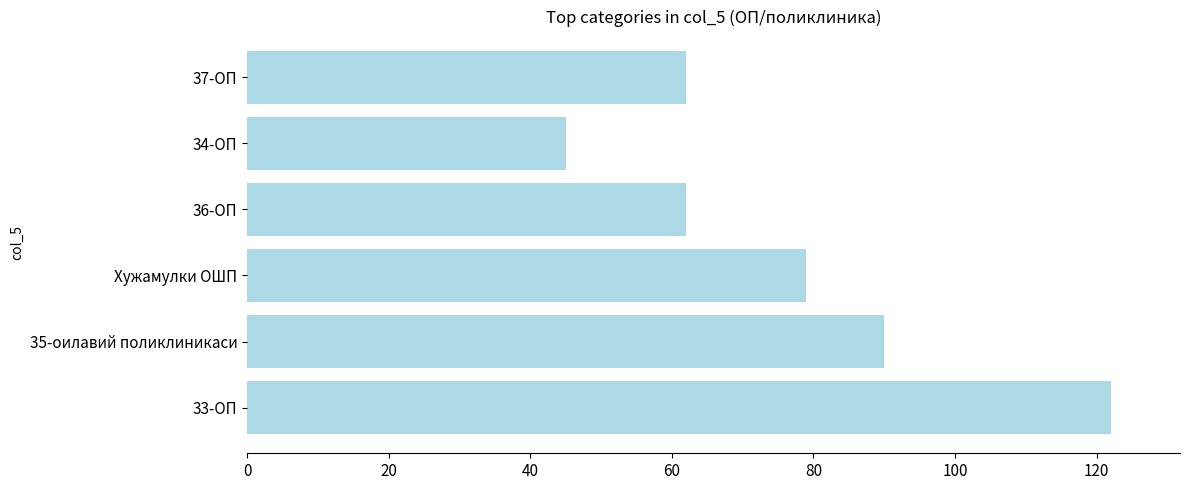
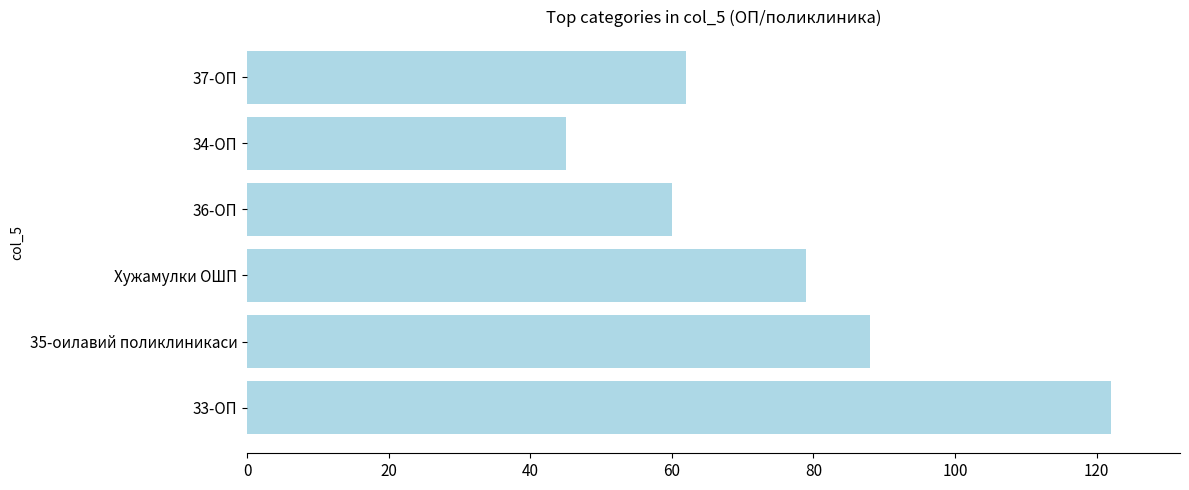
36-ОП: 62 -> 60
35-оилавий поликлиникаси: 90 -> 88
